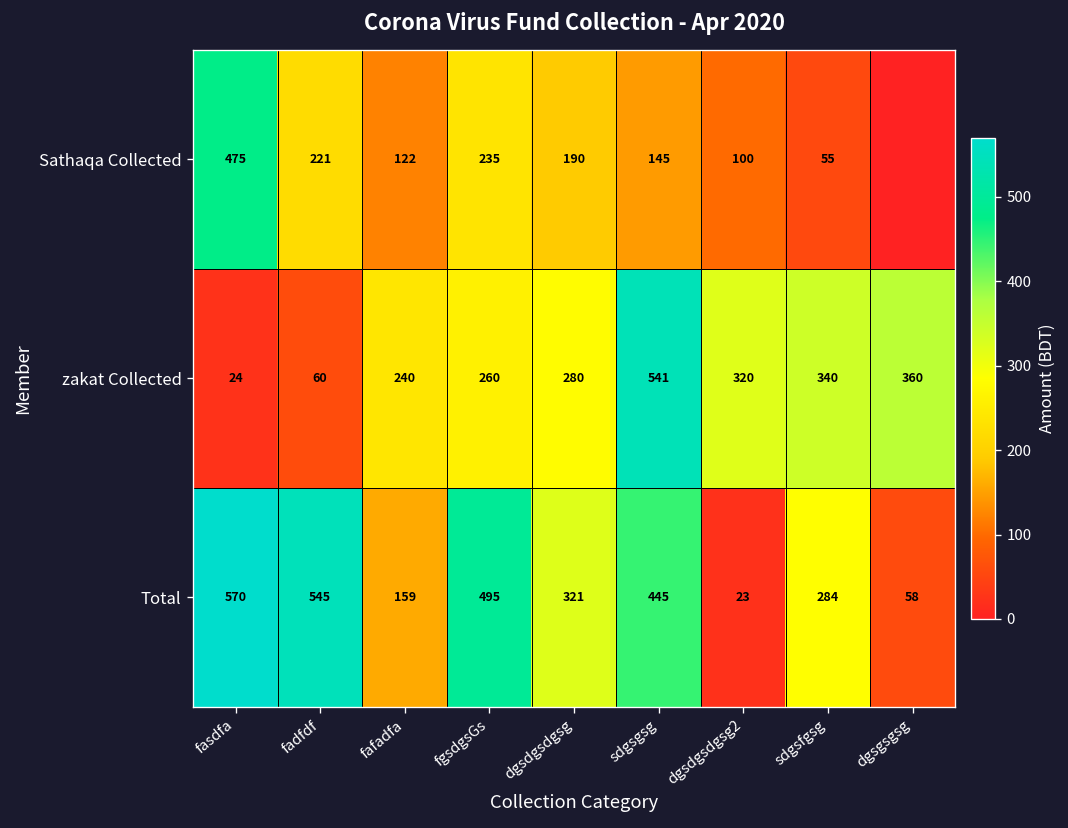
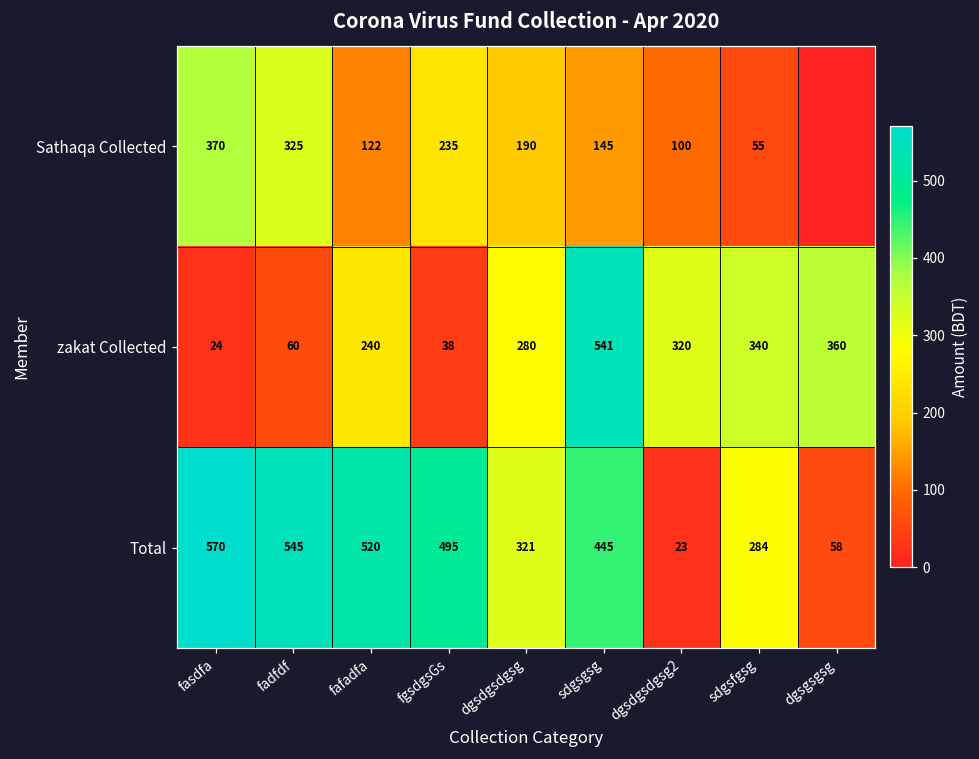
Sathaqa Collected, fasdfa: 475 -> 370
Sathaqa Collected, fadfdf: 221 -> 325
zakat Collected, fgsdgsGs: 260 -> 38
Total, fafadfa: 159 -> 520
